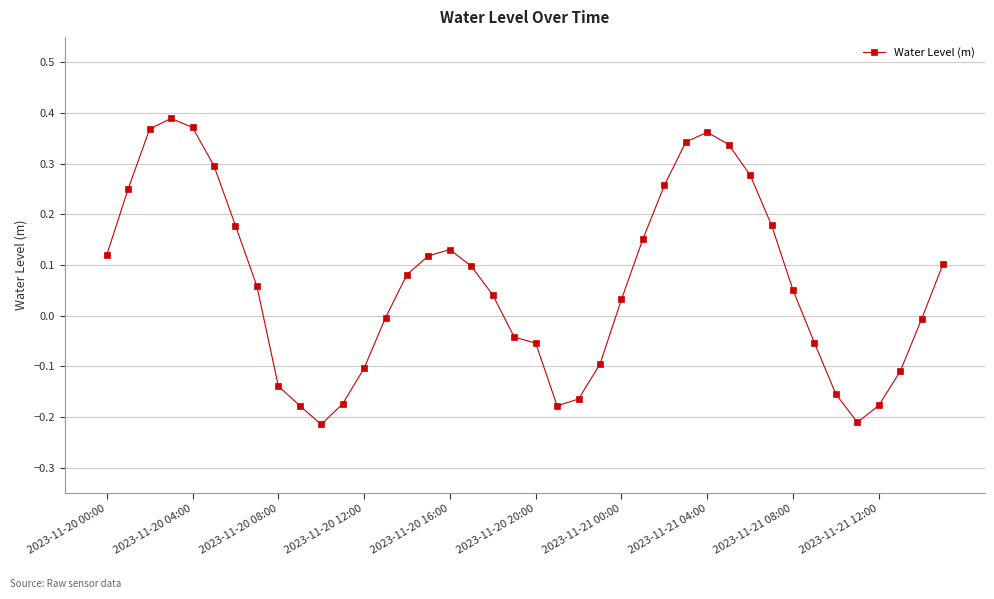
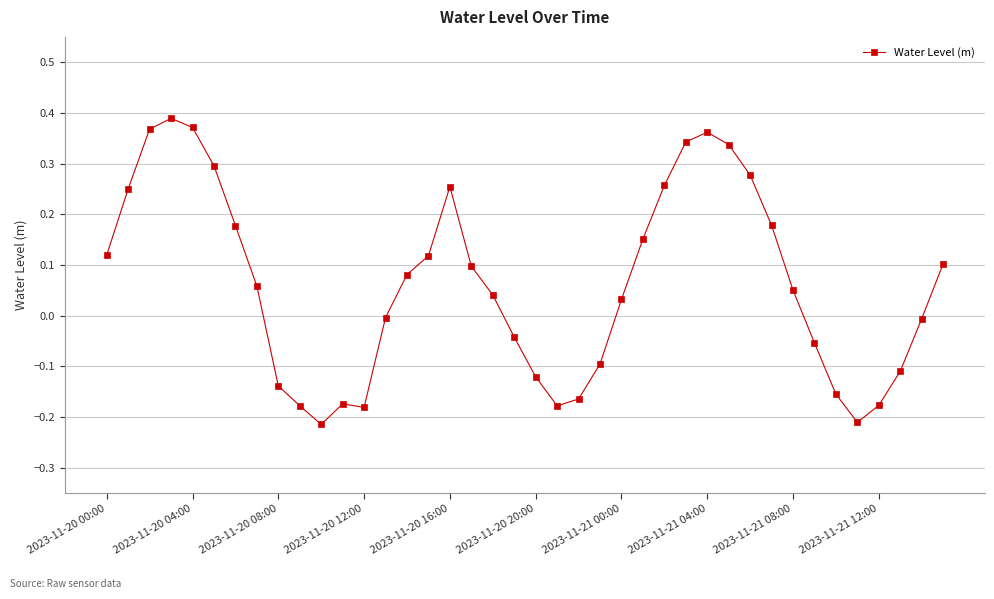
2023-11-20 12:00: -0.10 -> -0.18
2023-11-20 16:00: 0.13 -> 0.25
2023-11-20 20:00: -0.05 -> -0.12
